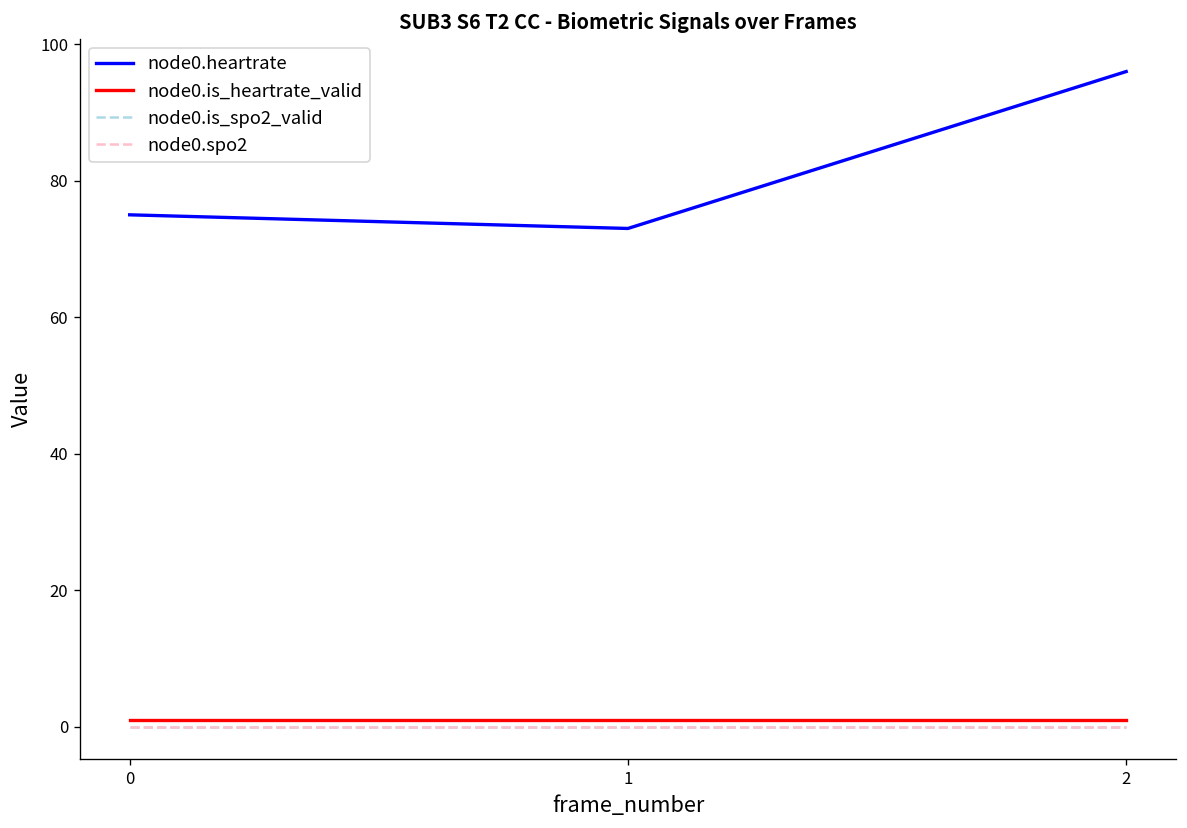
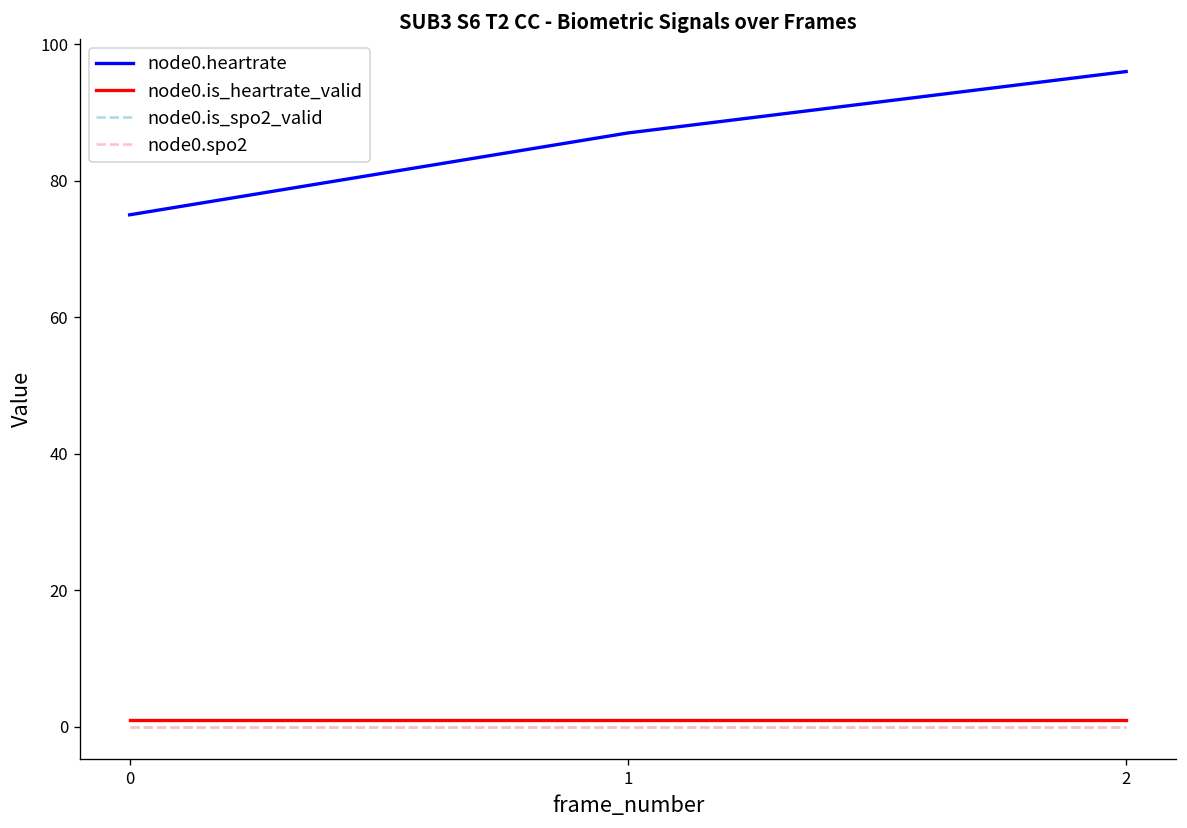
node0.heartrate, 1: 73 -> 87
